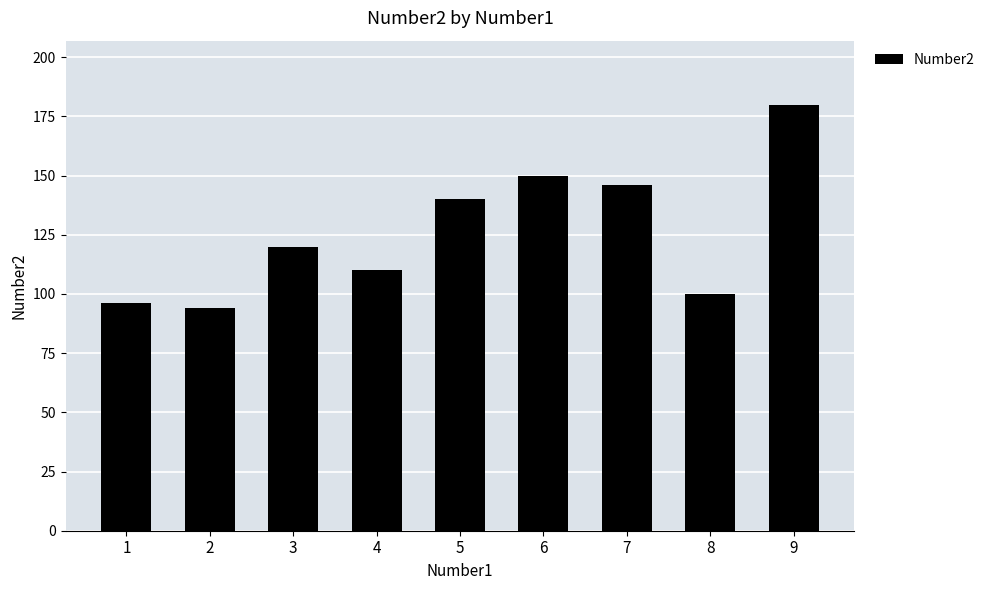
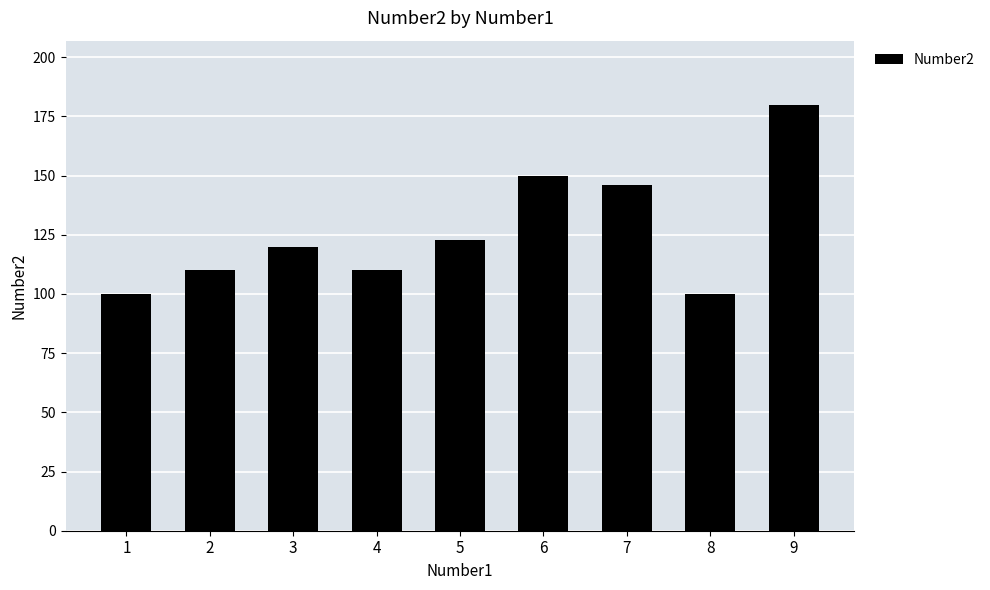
1: 96 -> 100
2: 94 -> 110
5: 140 -> 123
